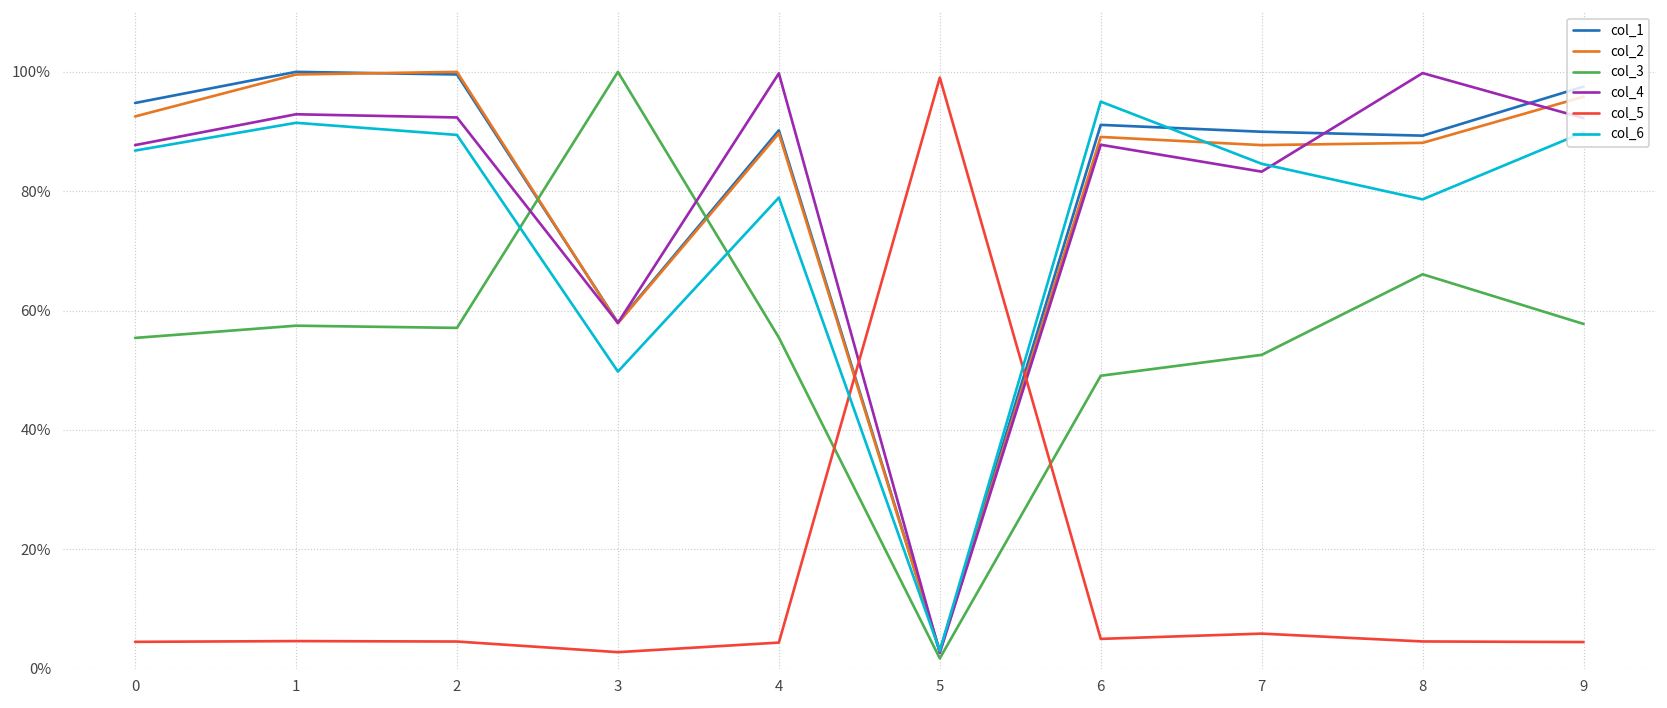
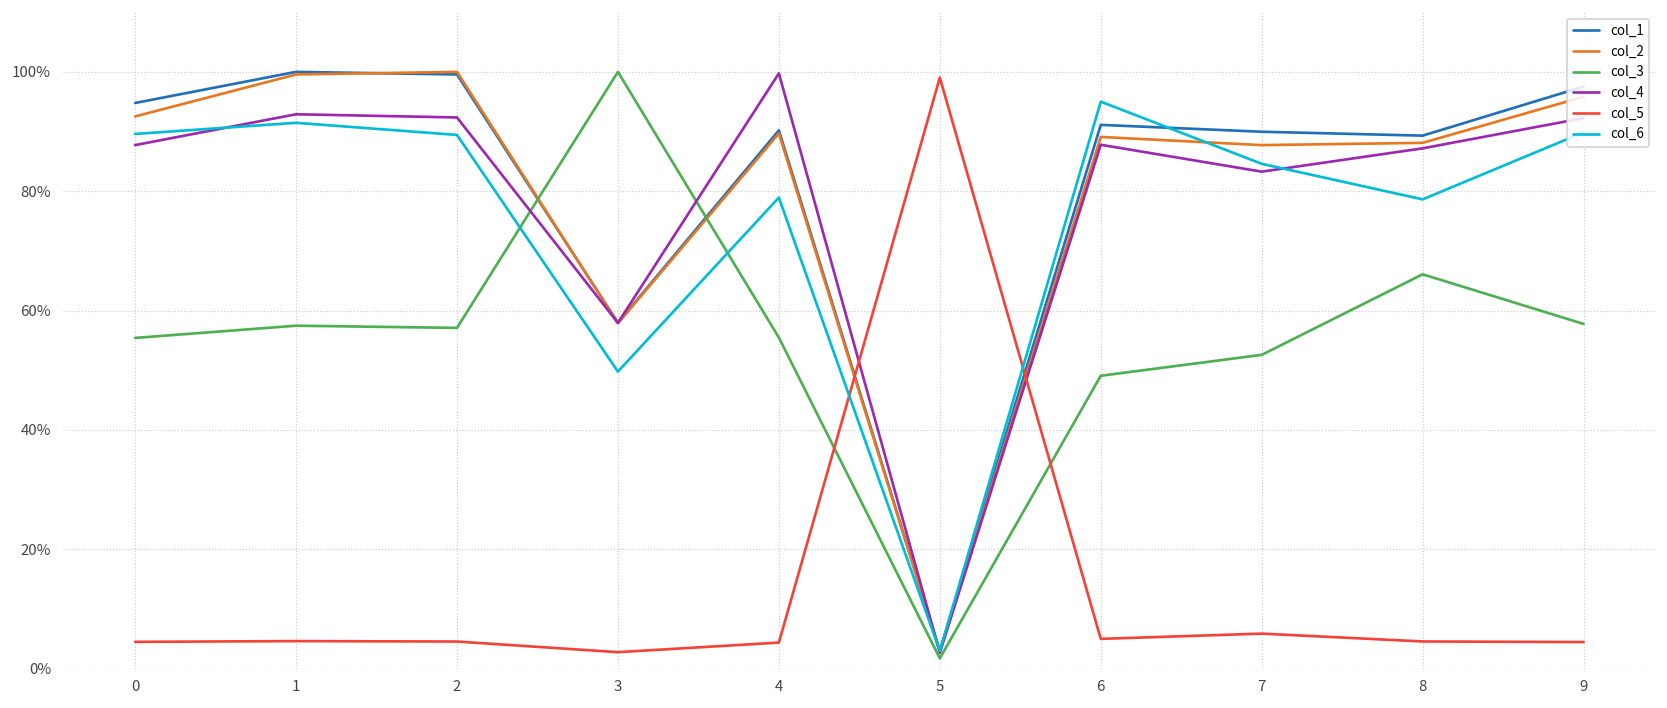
col_6, 0: 87% -> 90%
col_4, 8: 100% -> 87%
